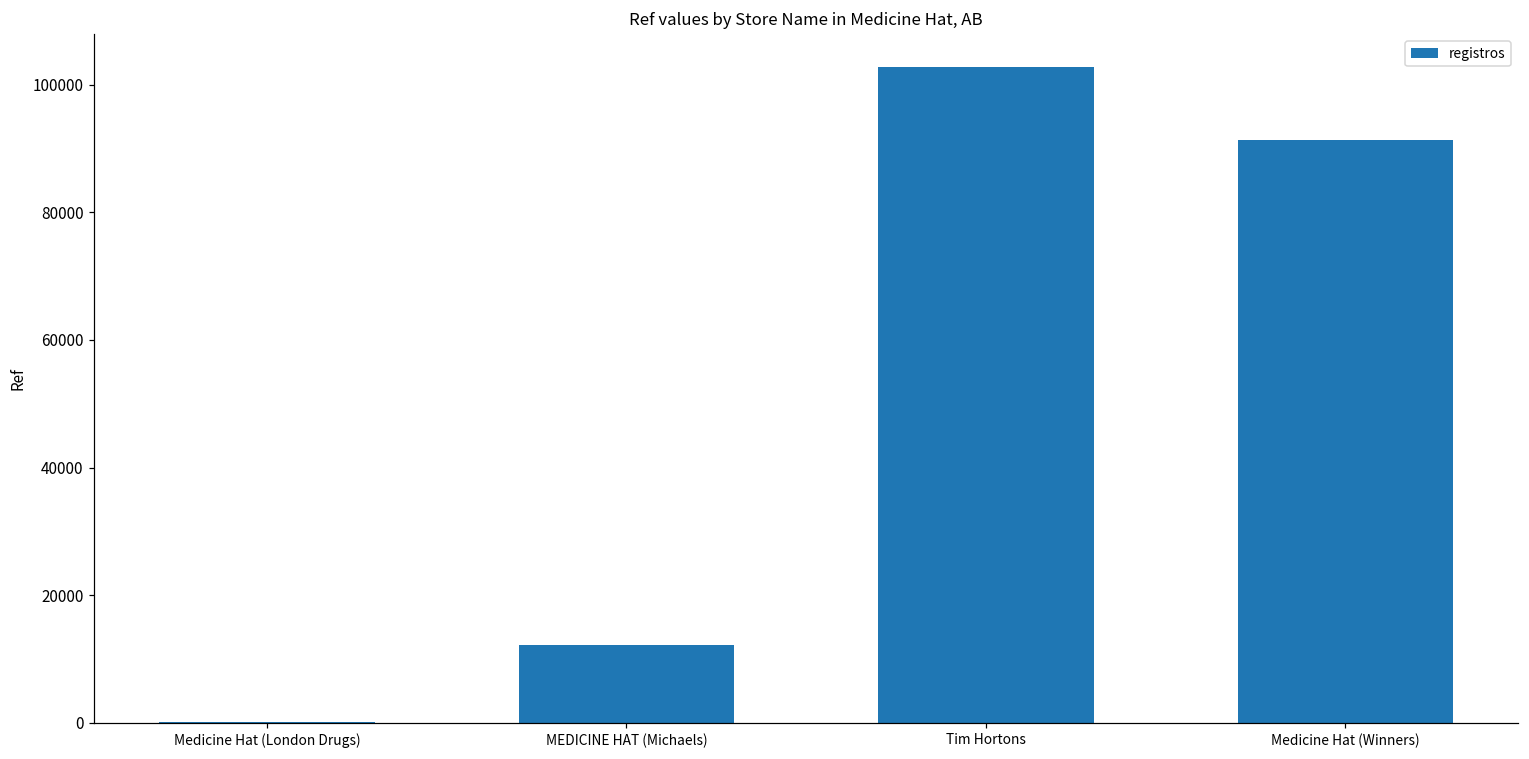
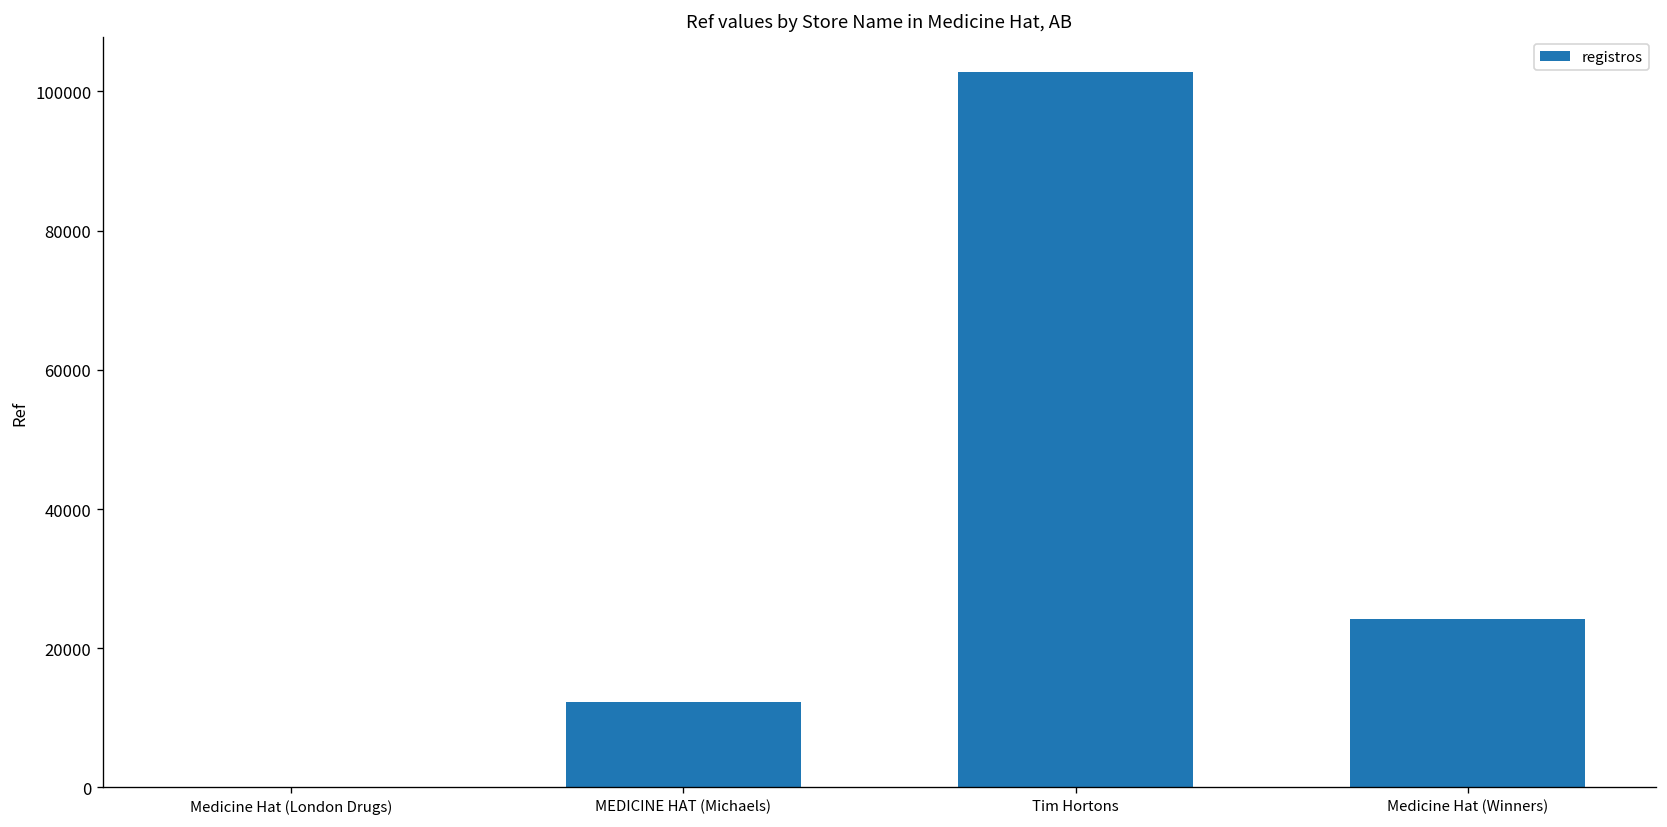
Medicine Hat (Winners): 91000 -> 24000
